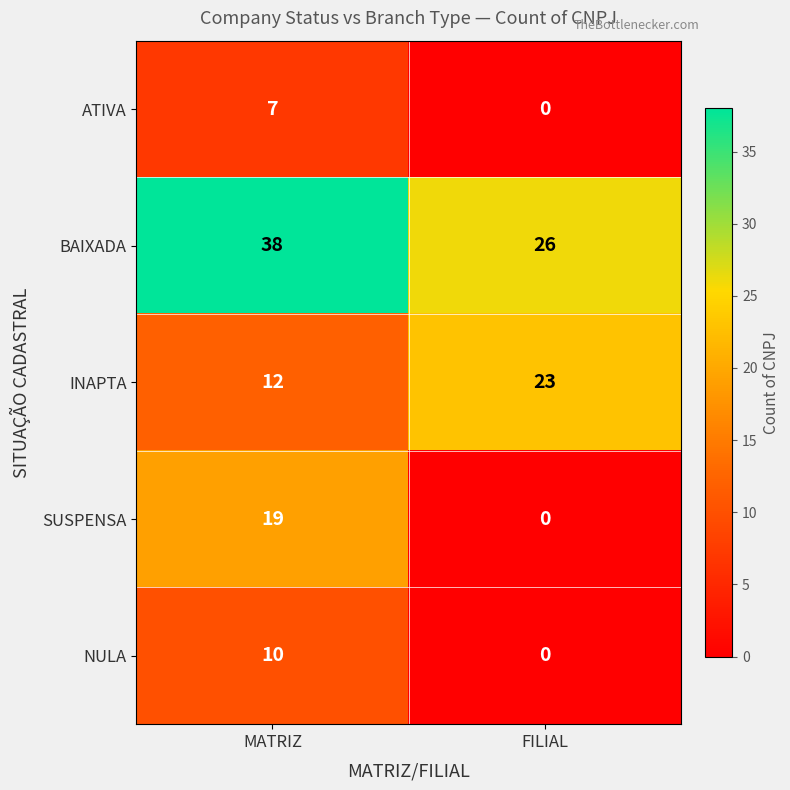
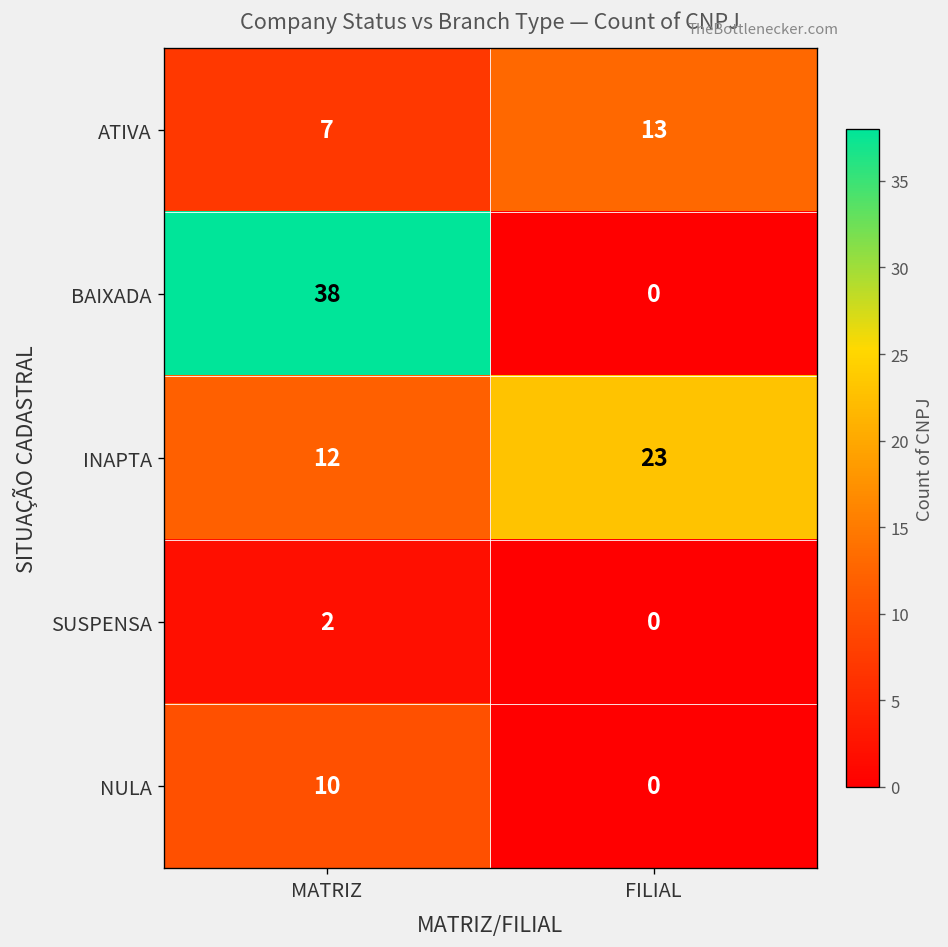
ATIVA, FILIAL: 0 -> 13
BAIXADA, FILIAL: 26 -> 0
SUSPENSA, MATRIZ: 19 -> 2
